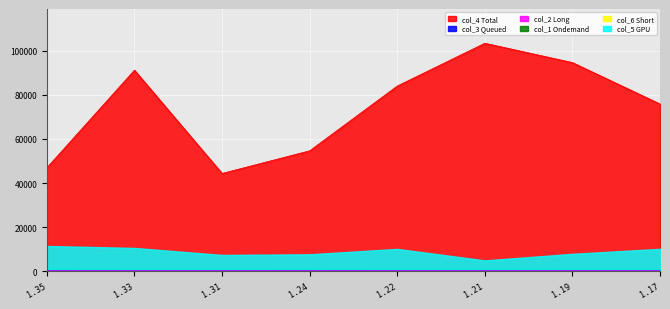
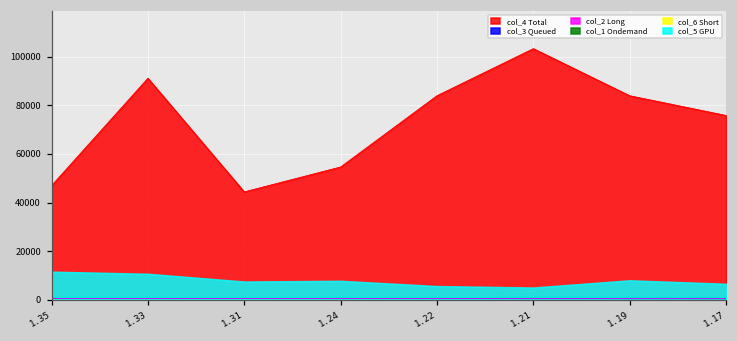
col_5 GPU, 1.22: 10000 -> 6000
col_4 Total, 1.19: 95000 -> 84000
col_5 GPU, 1.17: 10000 -> 7000
